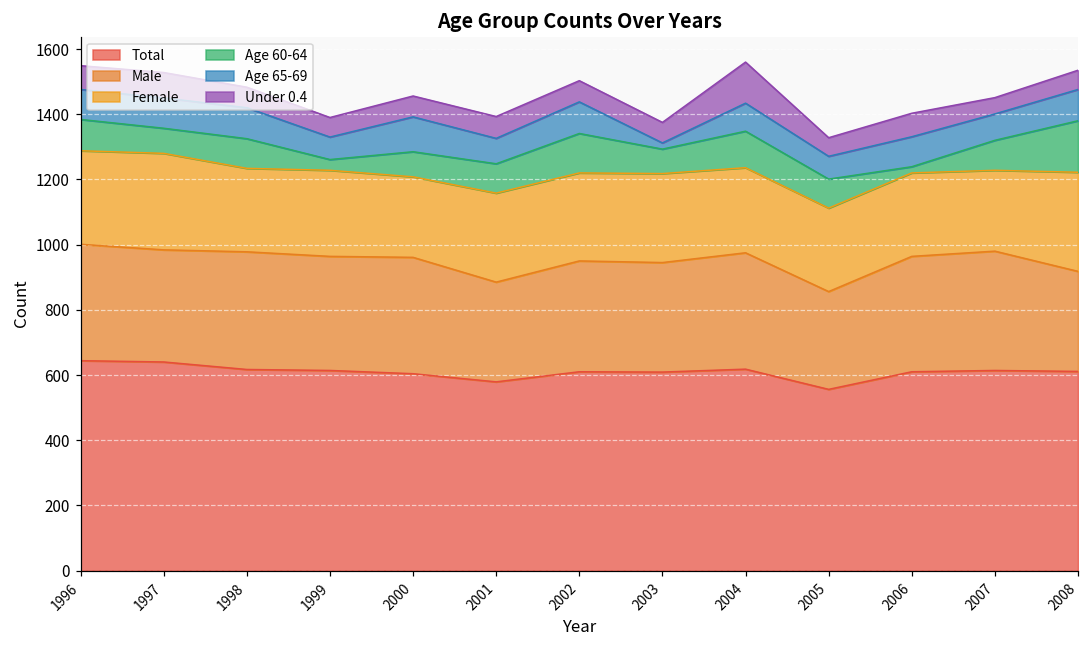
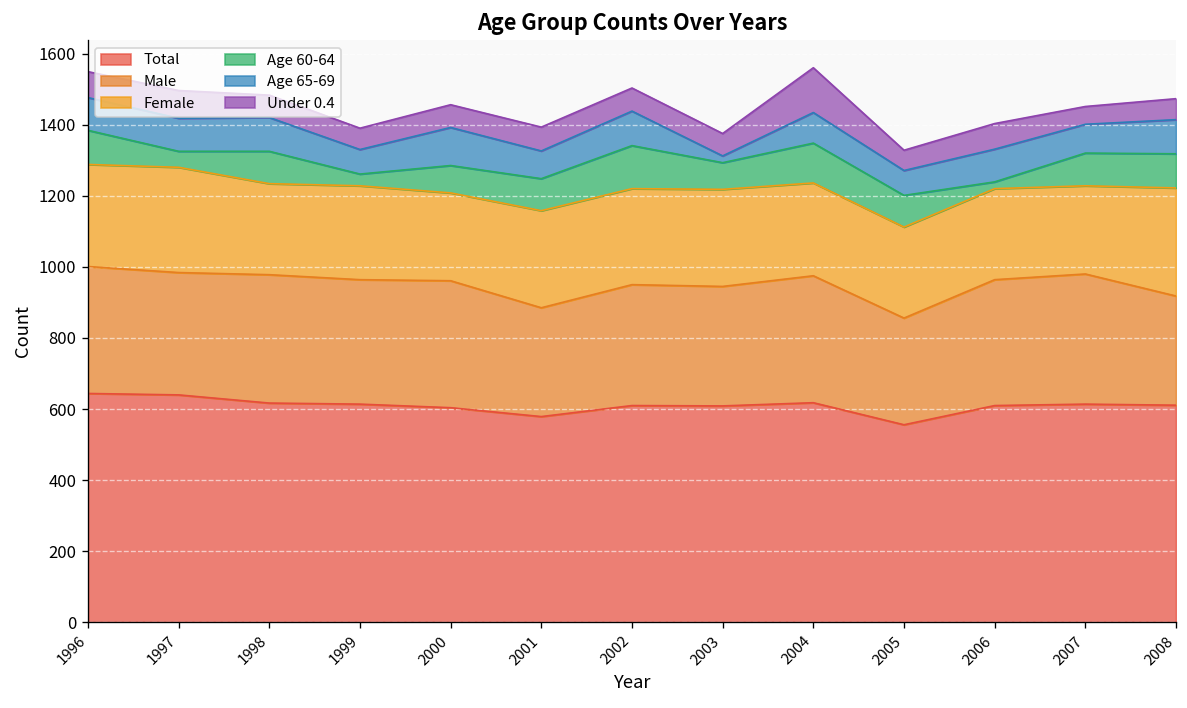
Age 60-64, 1997: 80 -> 50
Age 60-64, 2008: 160 -> 100
